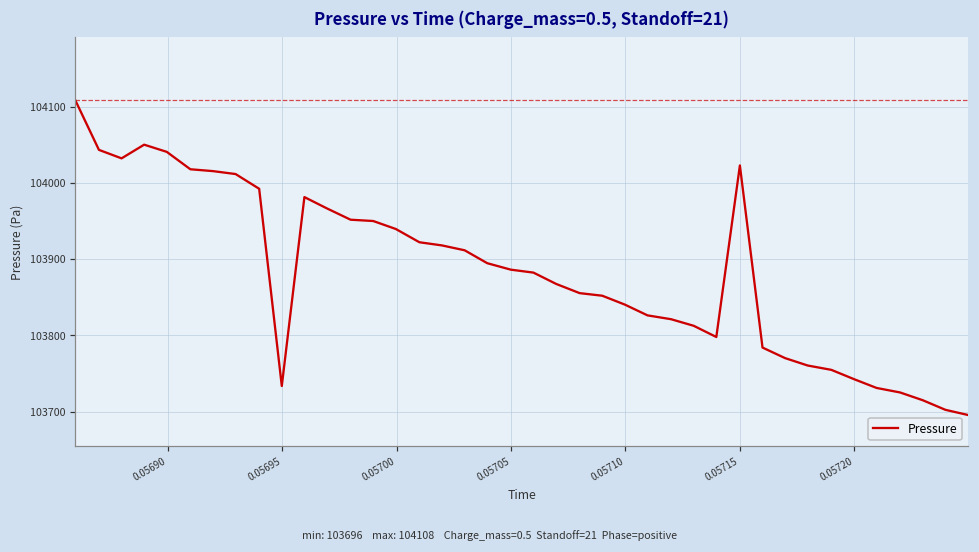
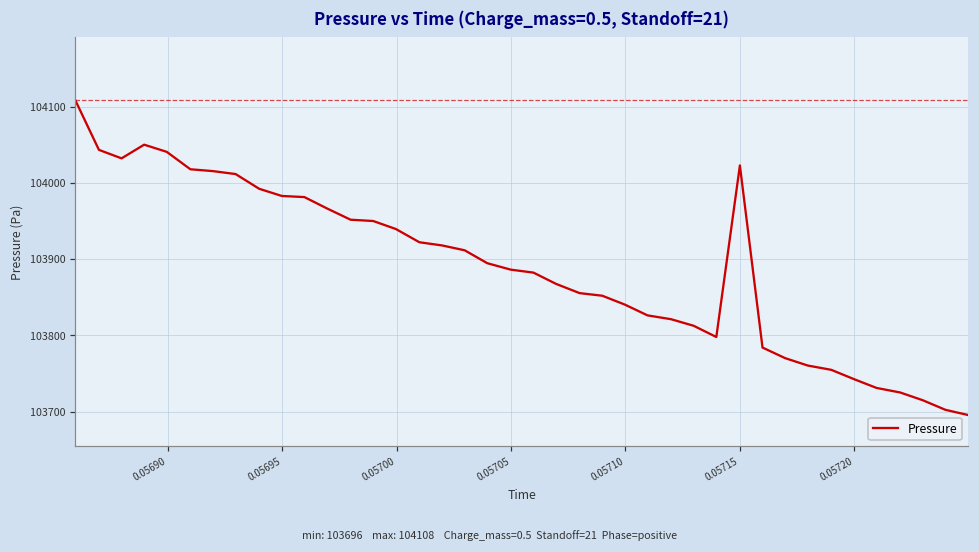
0.05695: 103730 -> 103980
